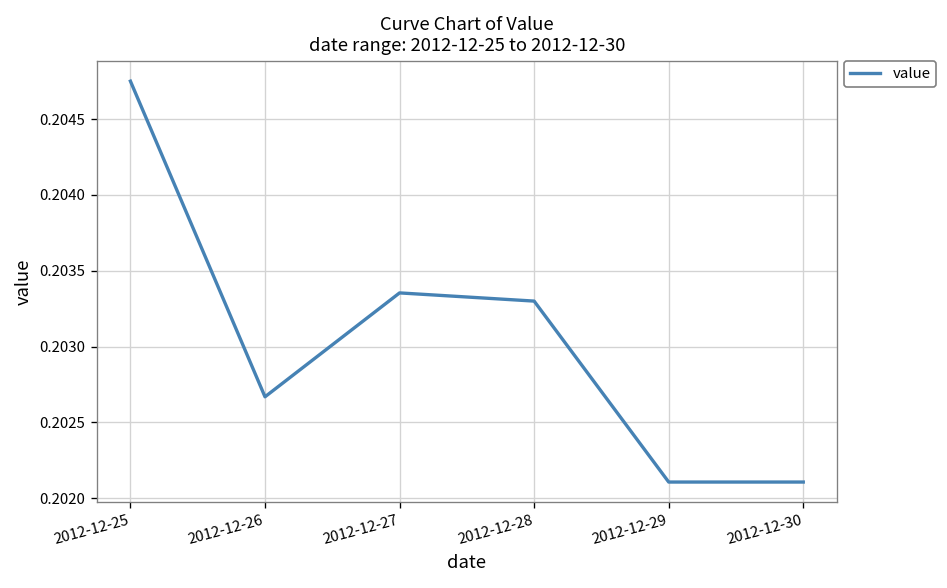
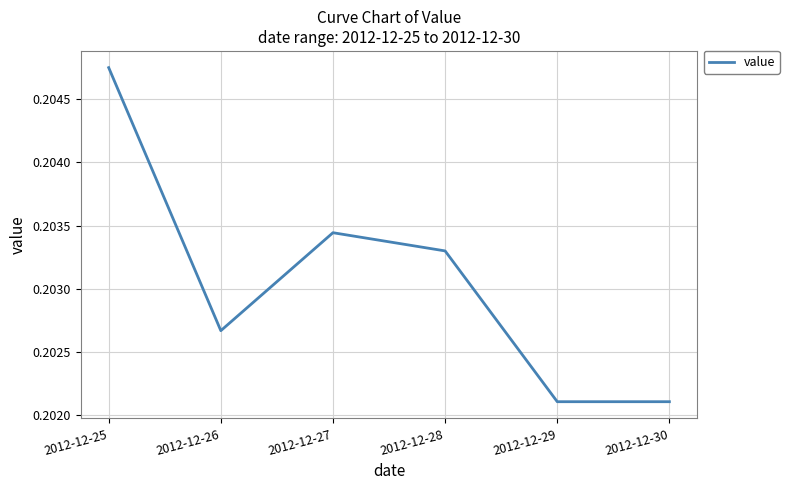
2012-12-27: 0.20335 -> 0.20344
